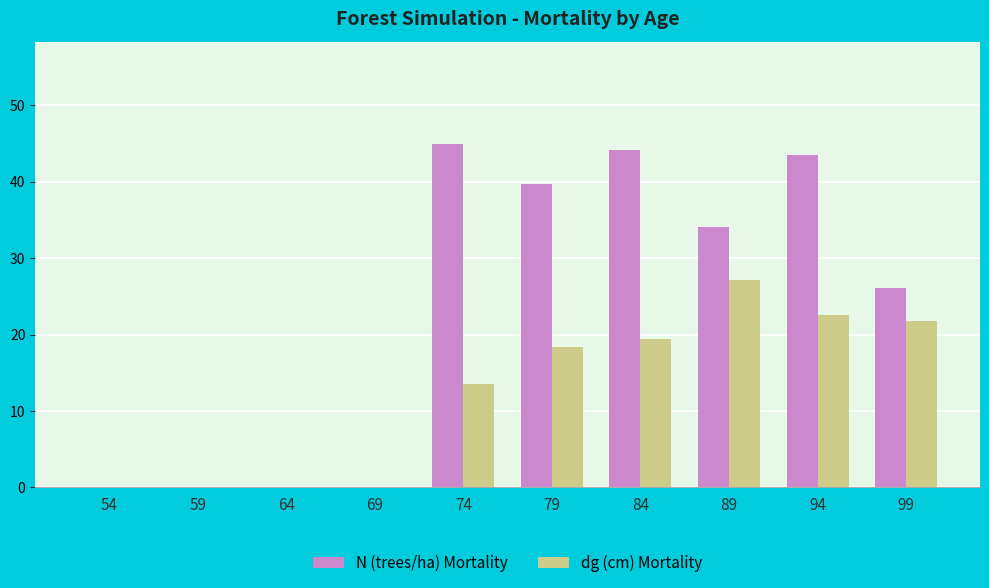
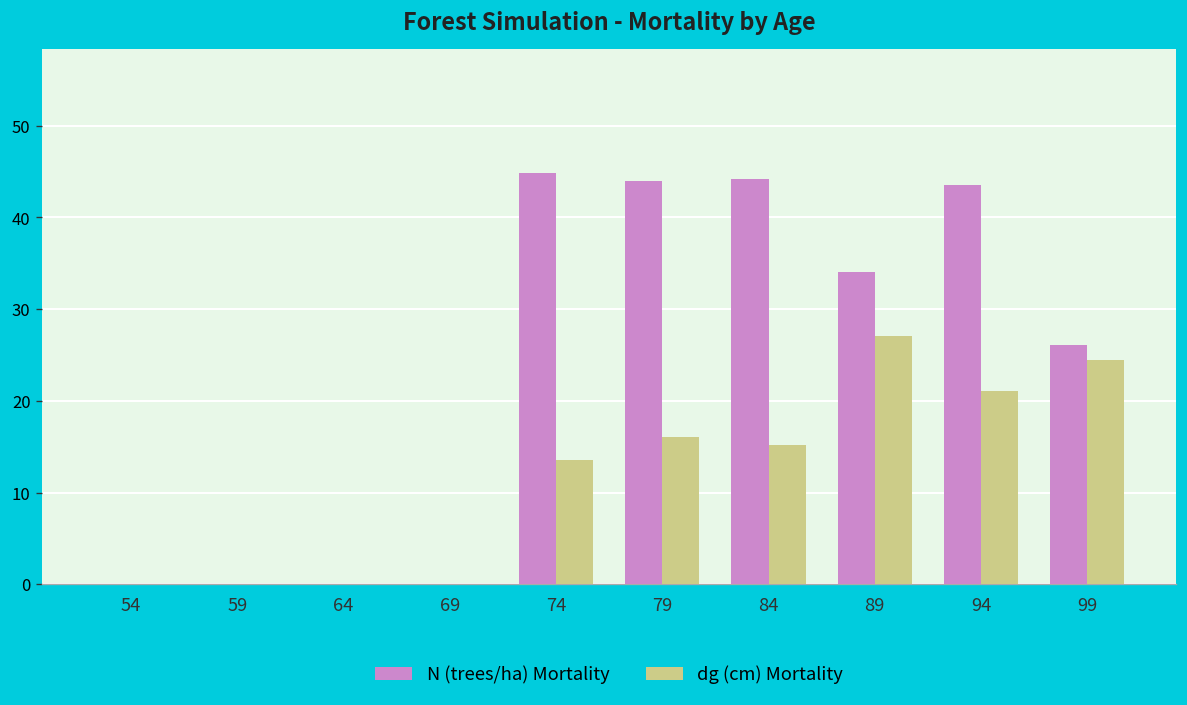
N (trees/ha) Mortality, 79: 40 -> 44
dg (cm) Mortality, 79: 18 -> 16
dg (cm) Mortality, 84: 19 -> 15
dg (cm) Mortality, 94: 23 -> 21
dg (cm) Mortality, 99: 22 -> 24
